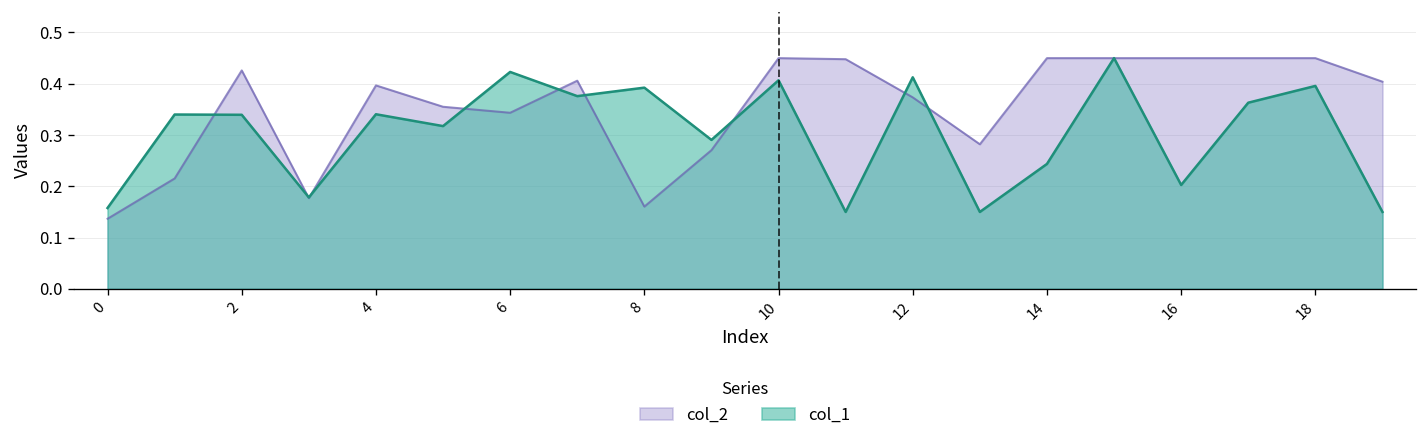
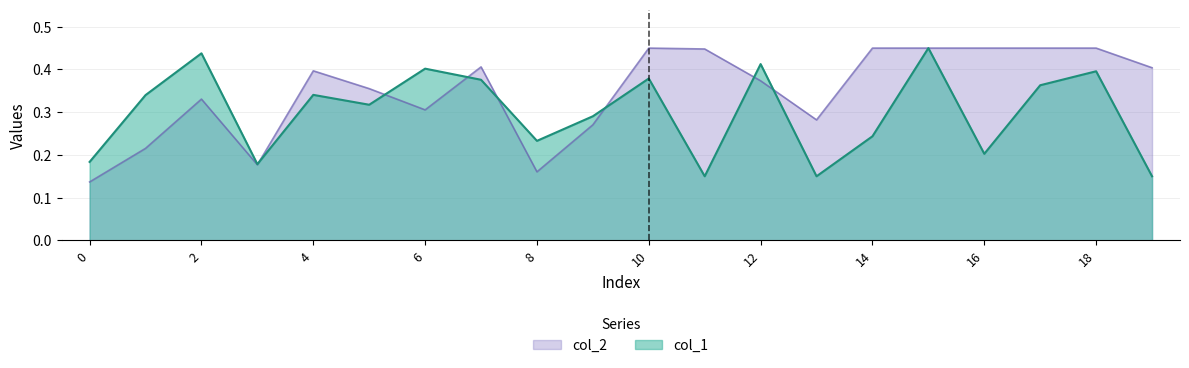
col_1, 0: 0.16 -> 0.18
col_2, 2: 0.43 -> 0.33
col_1, 2: 0.34 -> 0.44
col_2, 6: 0.34 -> 0.31
col_1, 6: 0.42 -> 0.40
col_1, 8: 0.39 -> 0.23
col_1, 10: 0.41 -> 0.38
